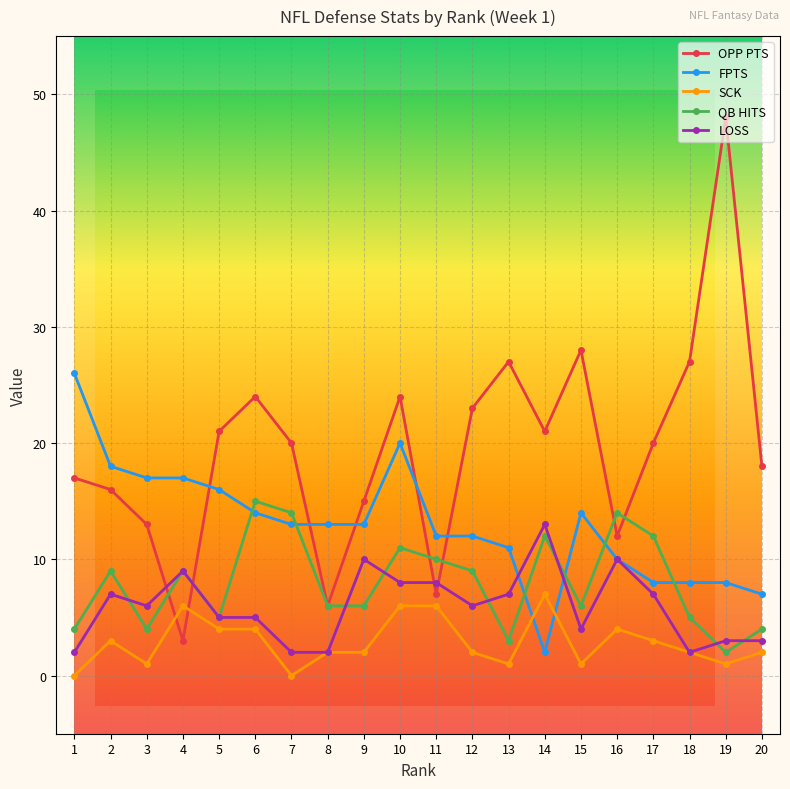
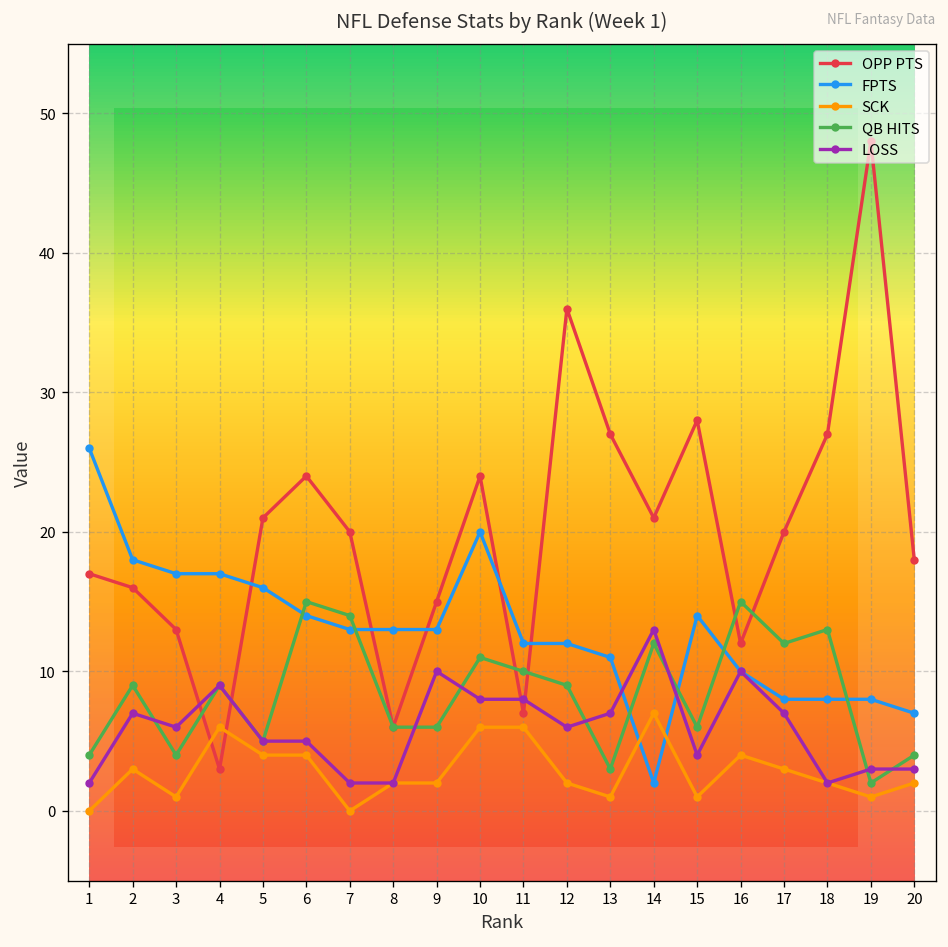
OPP PTS, 12: 23 -> 36
QB HITS, 16: 14 -> 15
QB HITS, 18: 5 -> 13
